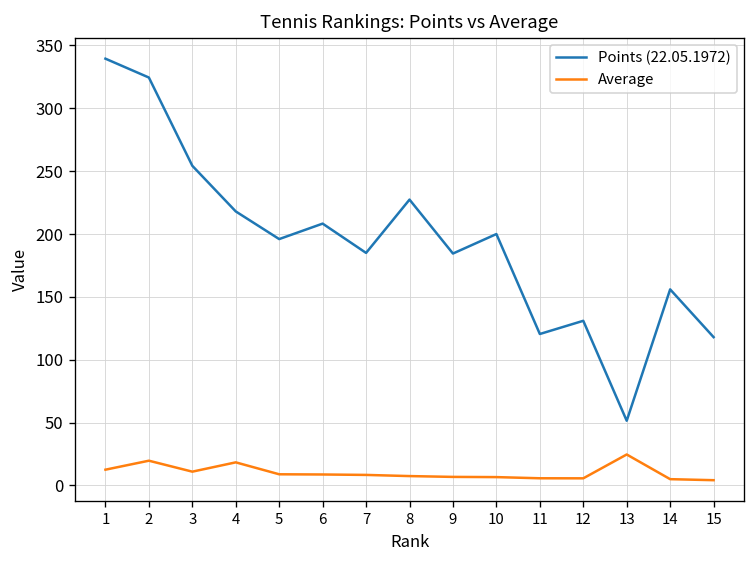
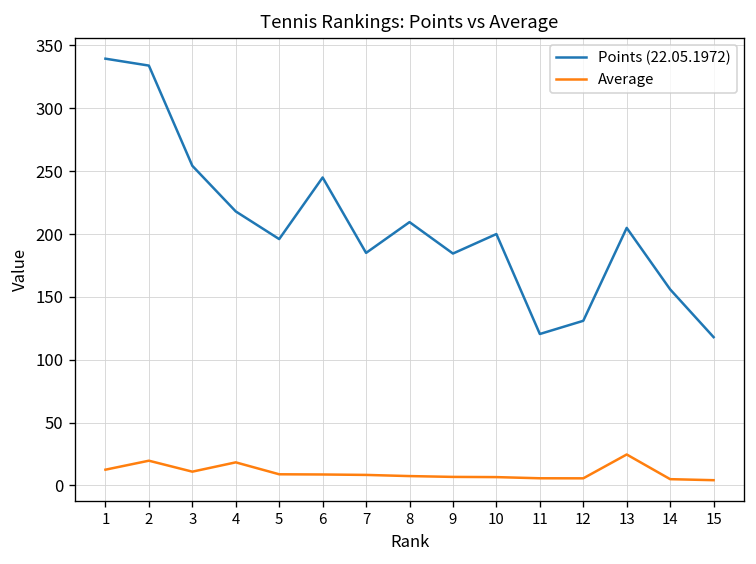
Points (22.05.1972), 2: 325 -> 334
Points (22.05.1972), 6: 208 -> 245
Points (22.05.1972), 8: 227 -> 210
Points (22.05.1972), 13: 52 -> 205
